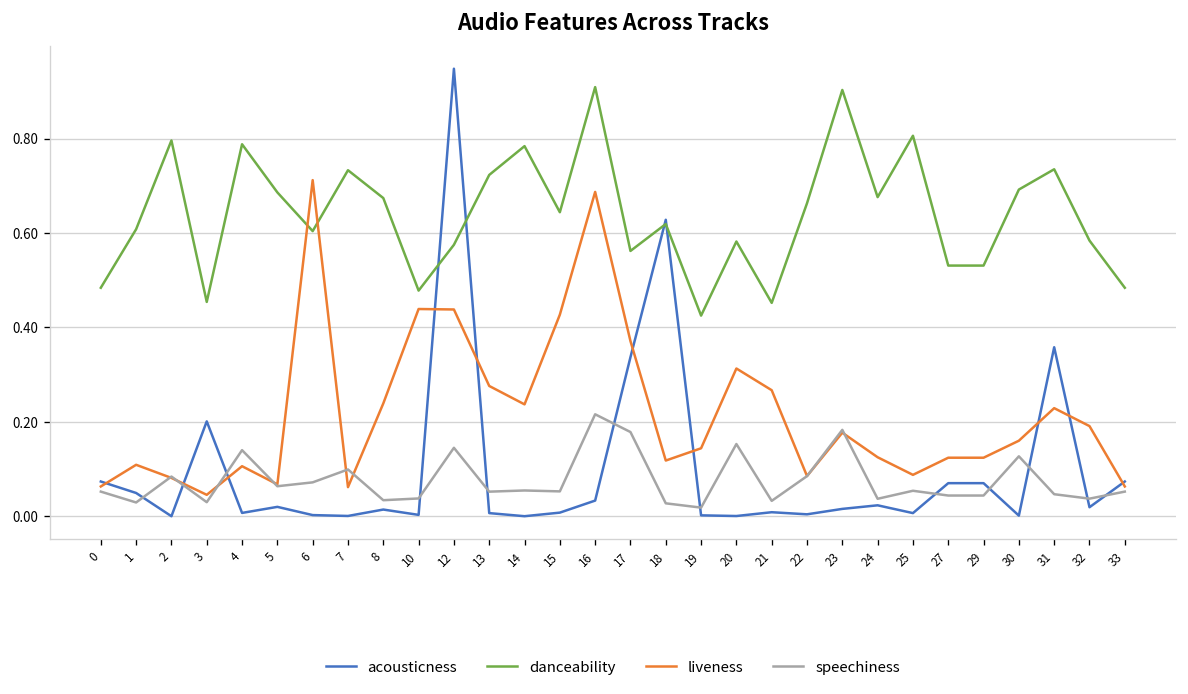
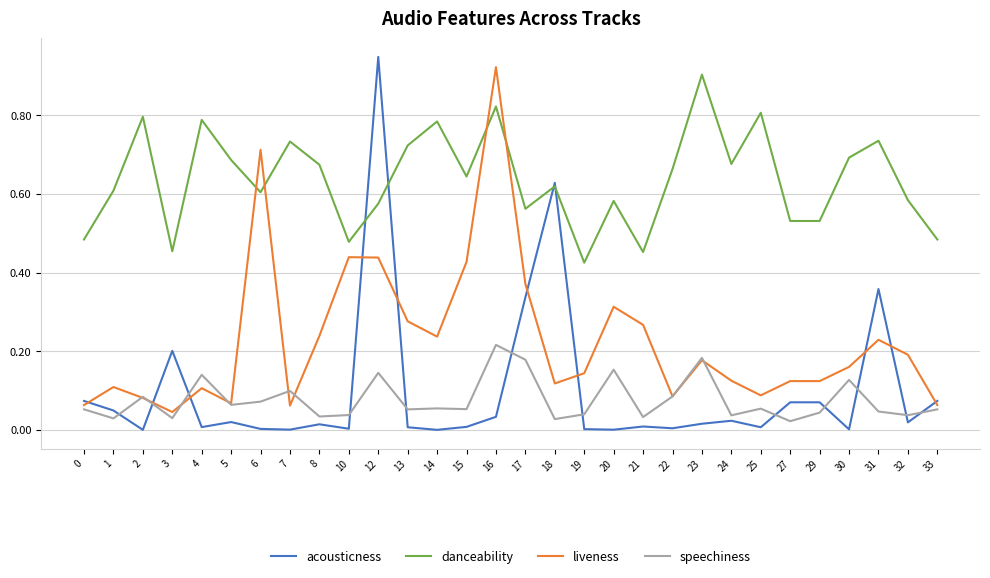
danceability, 16: 0.91 -> 0.82
liveness, 16: 0.69 -> 0.92
speechiness, 19: 0.02 -> 0.04
speechiness, 27: 0.04 -> 0.02
